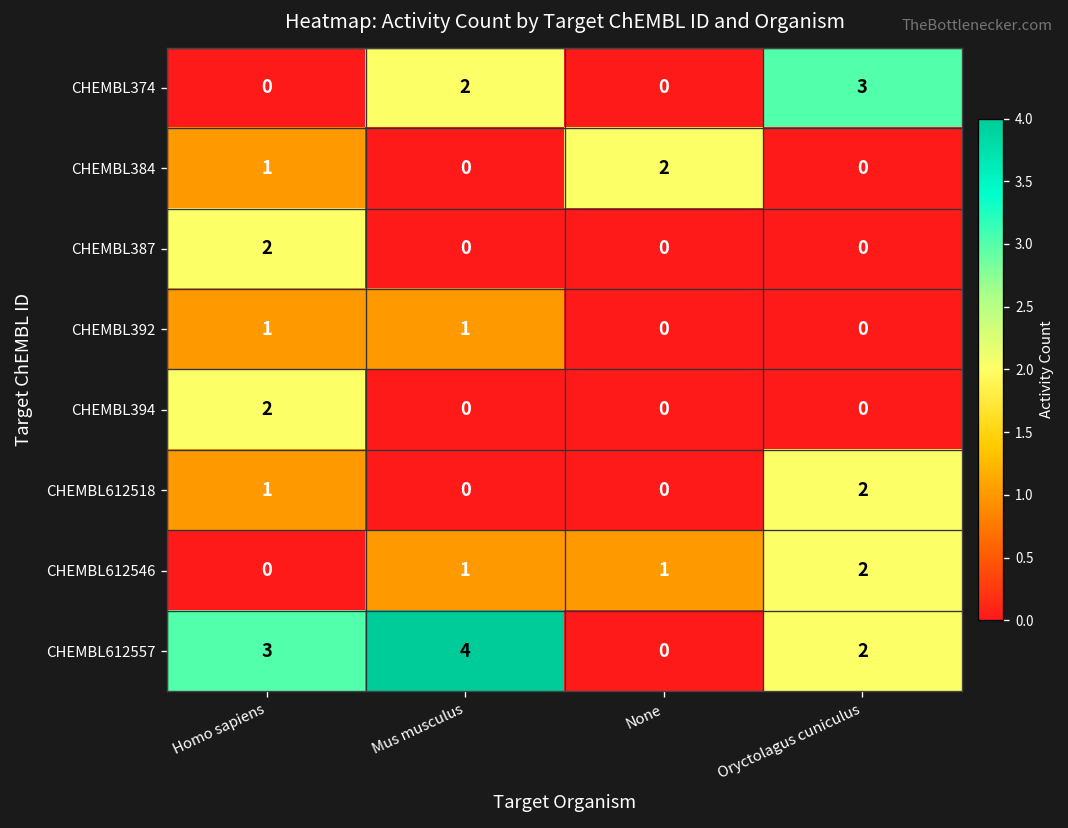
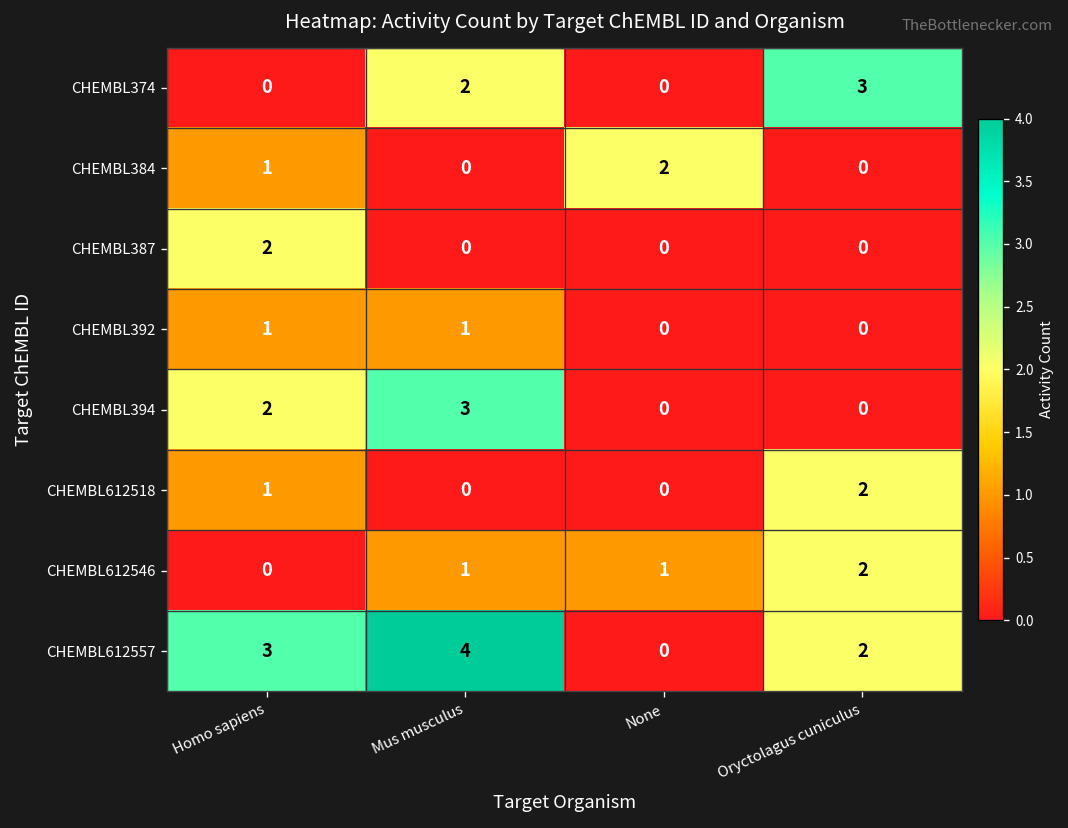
CHEMBL394, Mus musculus: 0 -> 3
